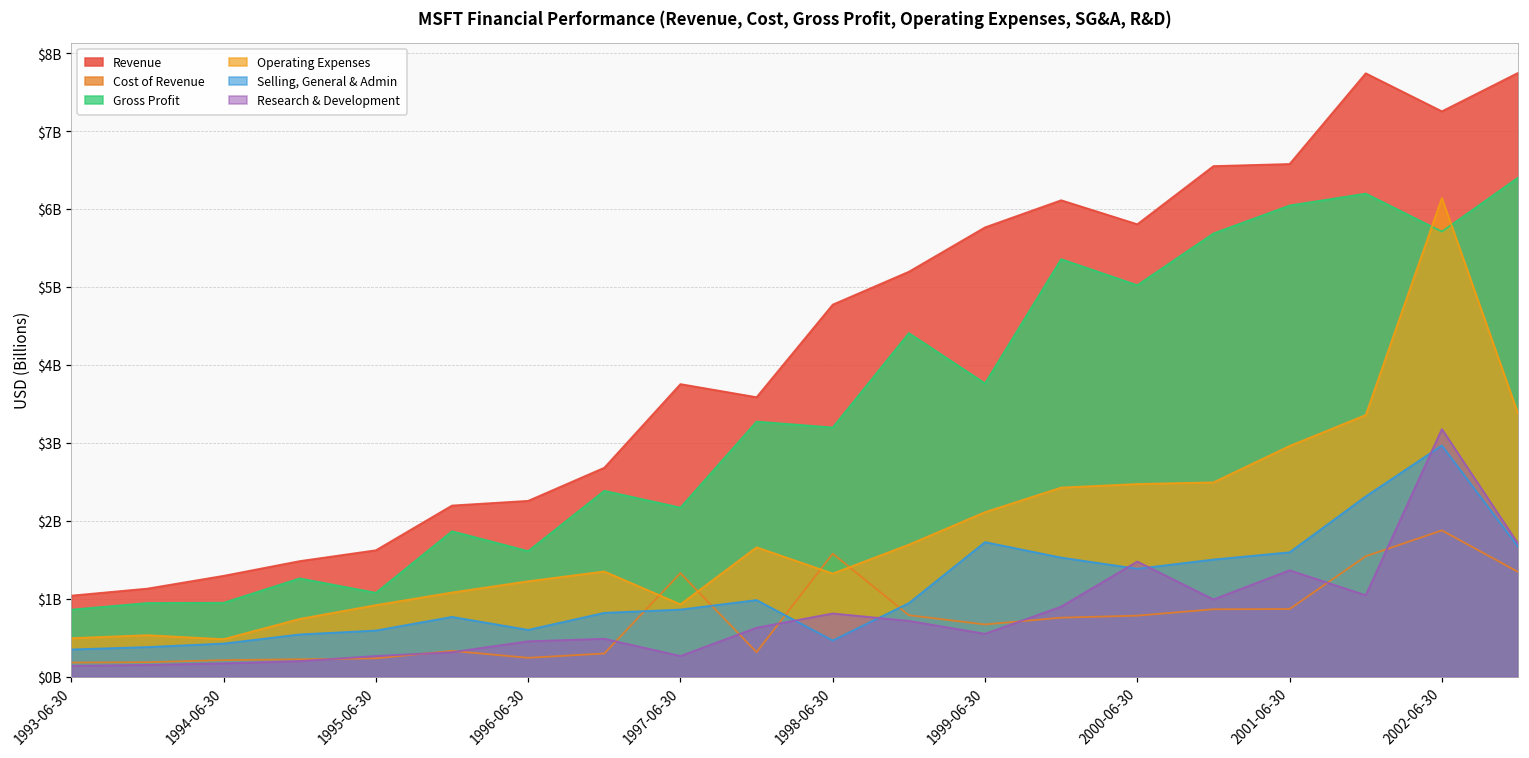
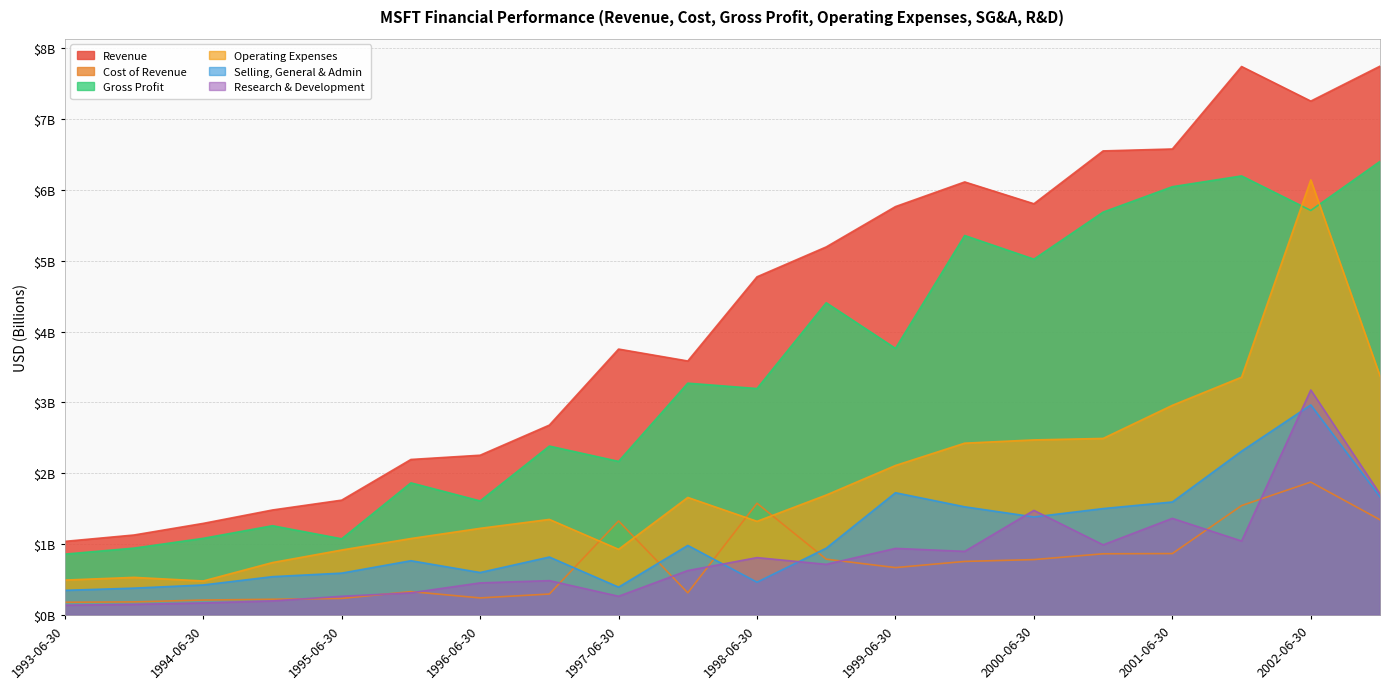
Gross Profit, 1994-06-30: $900000000 -> $1100000000
Selling, General & Admin, 1997-06-30: $900000000 -> $400000000
Research & Development, 1999-06-30: $500000000 -> $900000000
